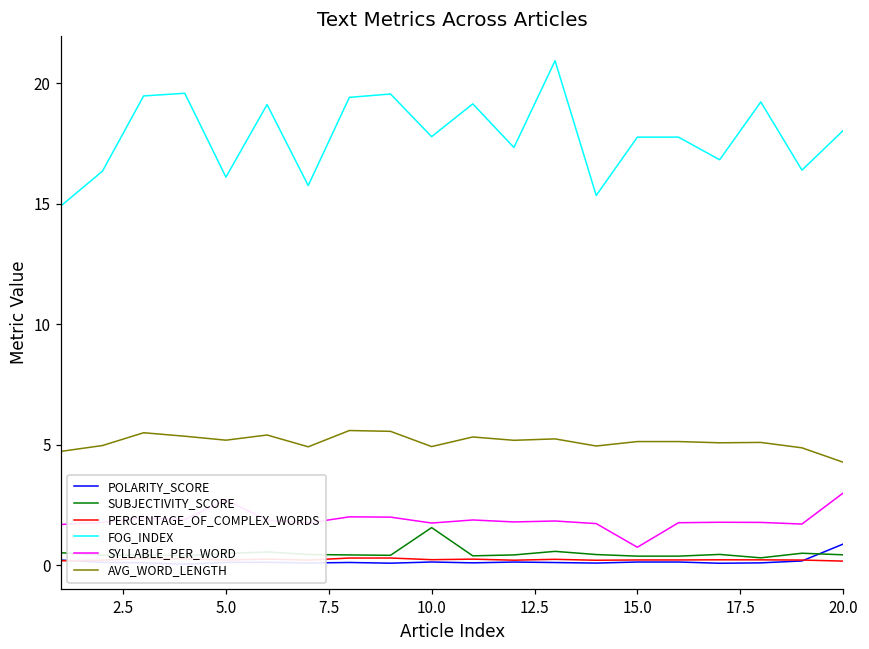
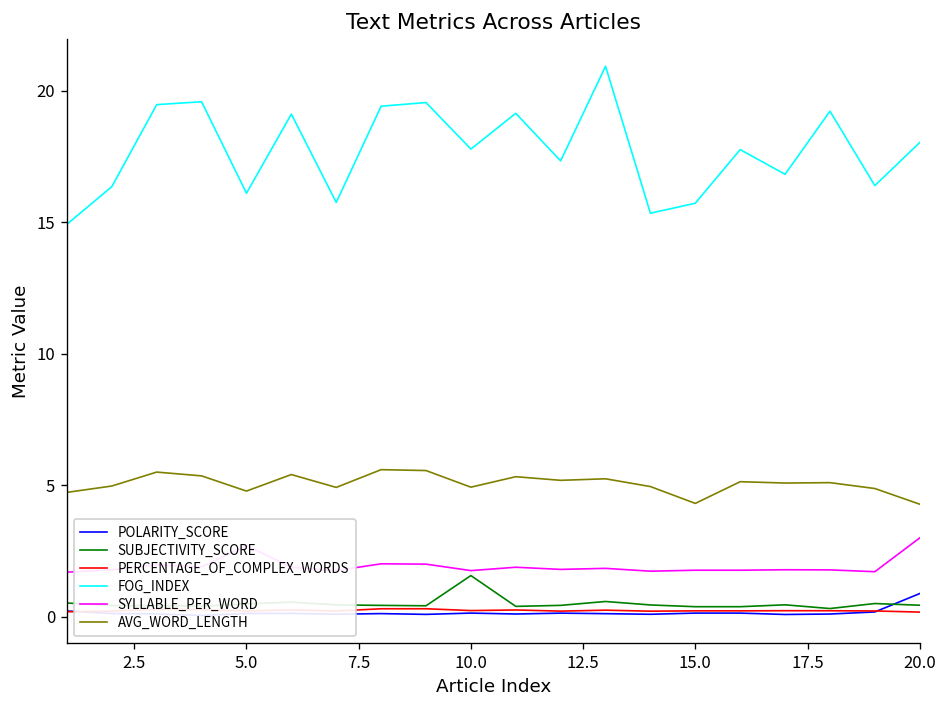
AVG_WORD_LENGTH, 5.0: 5.2 -> 4.8
FOG_INDEX, 15.0: 17.8 -> 15.7
SYLLABLE_PER_WORD, 15.0: 0.8 -> 1.8
AVG_WORD_LENGTH, 15.0: 5.1 -> 4.3
